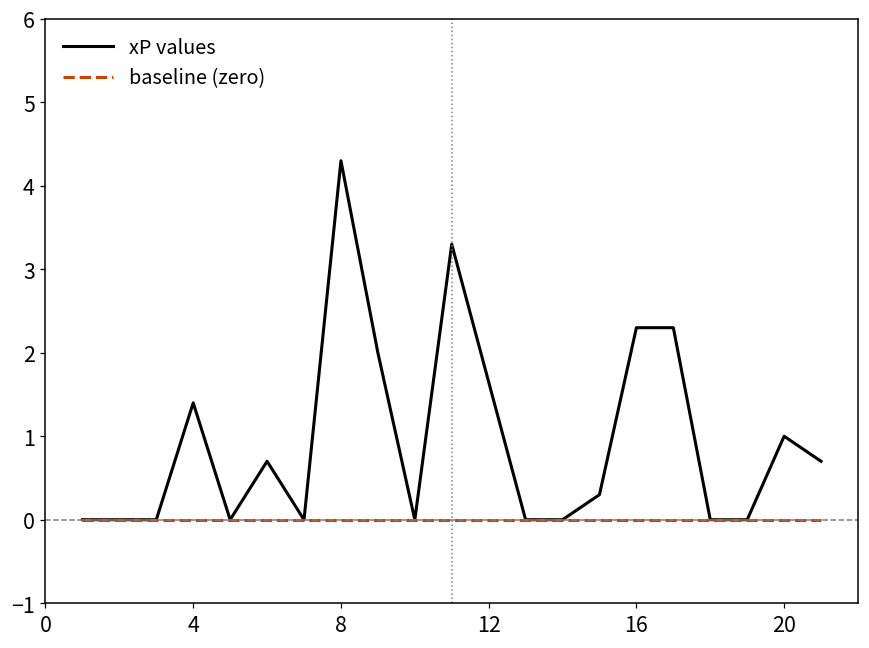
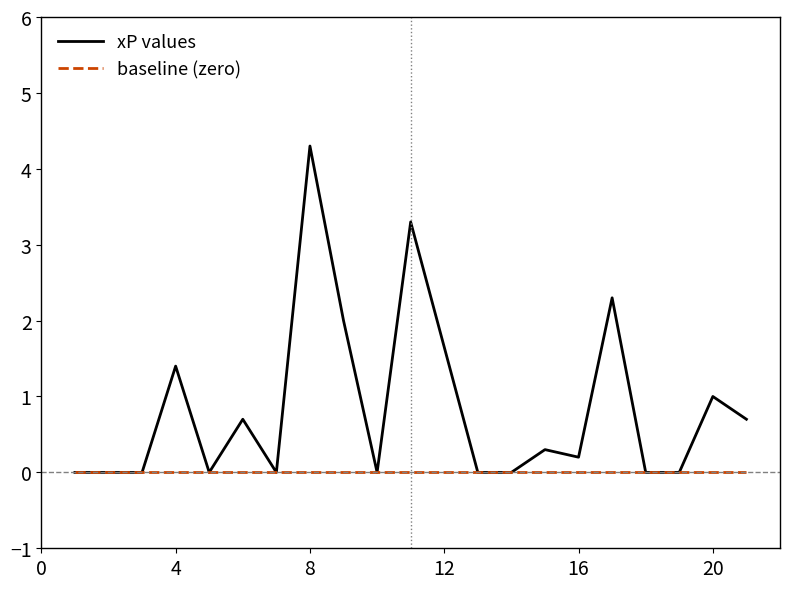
xP values, 16: 2.3 -> 0.2
